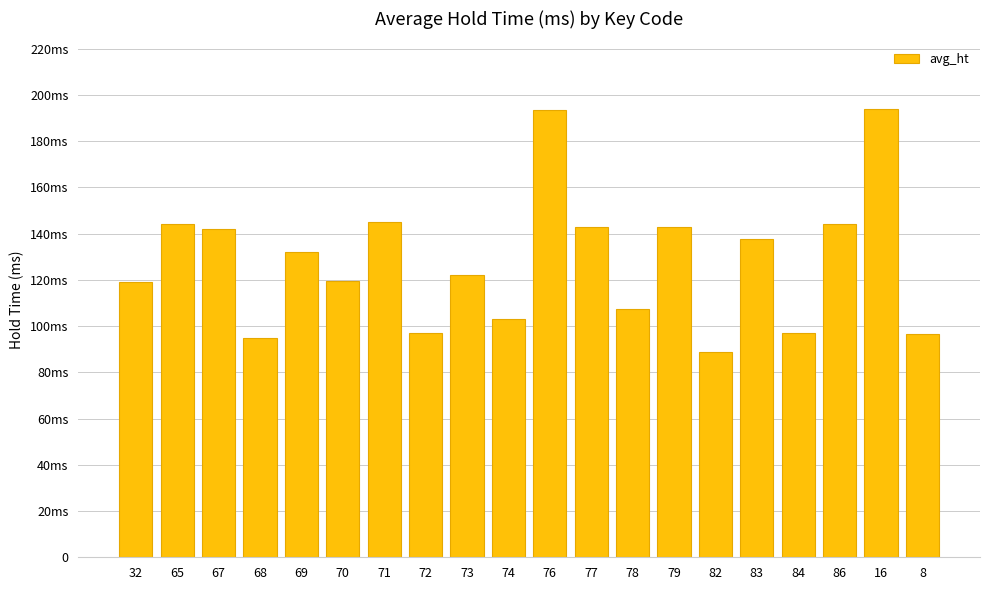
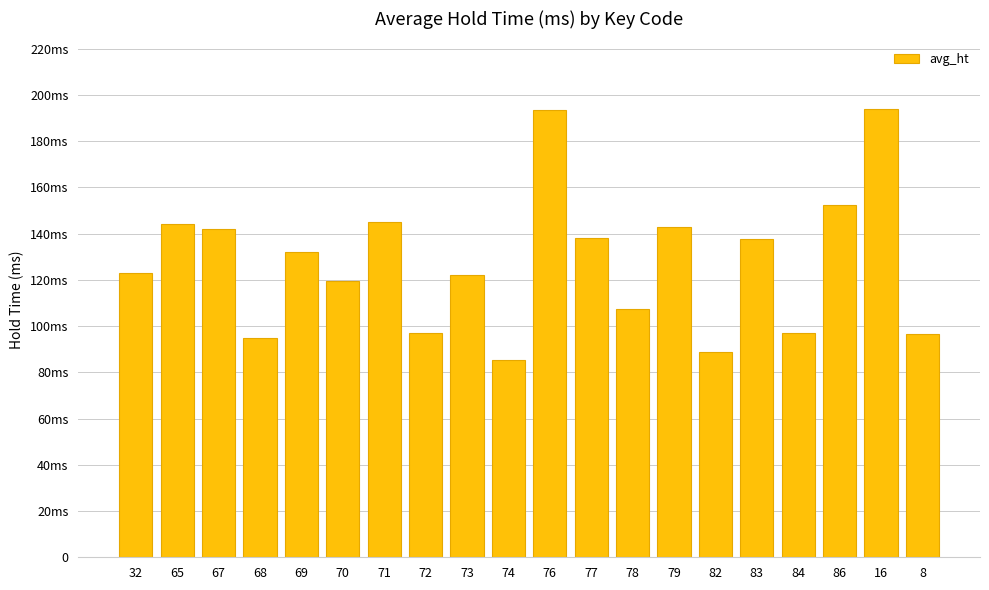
32: 119ms -> 123ms
74: 103ms -> 85ms
77: 143ms -> 138ms
86: 144ms -> 153ms
